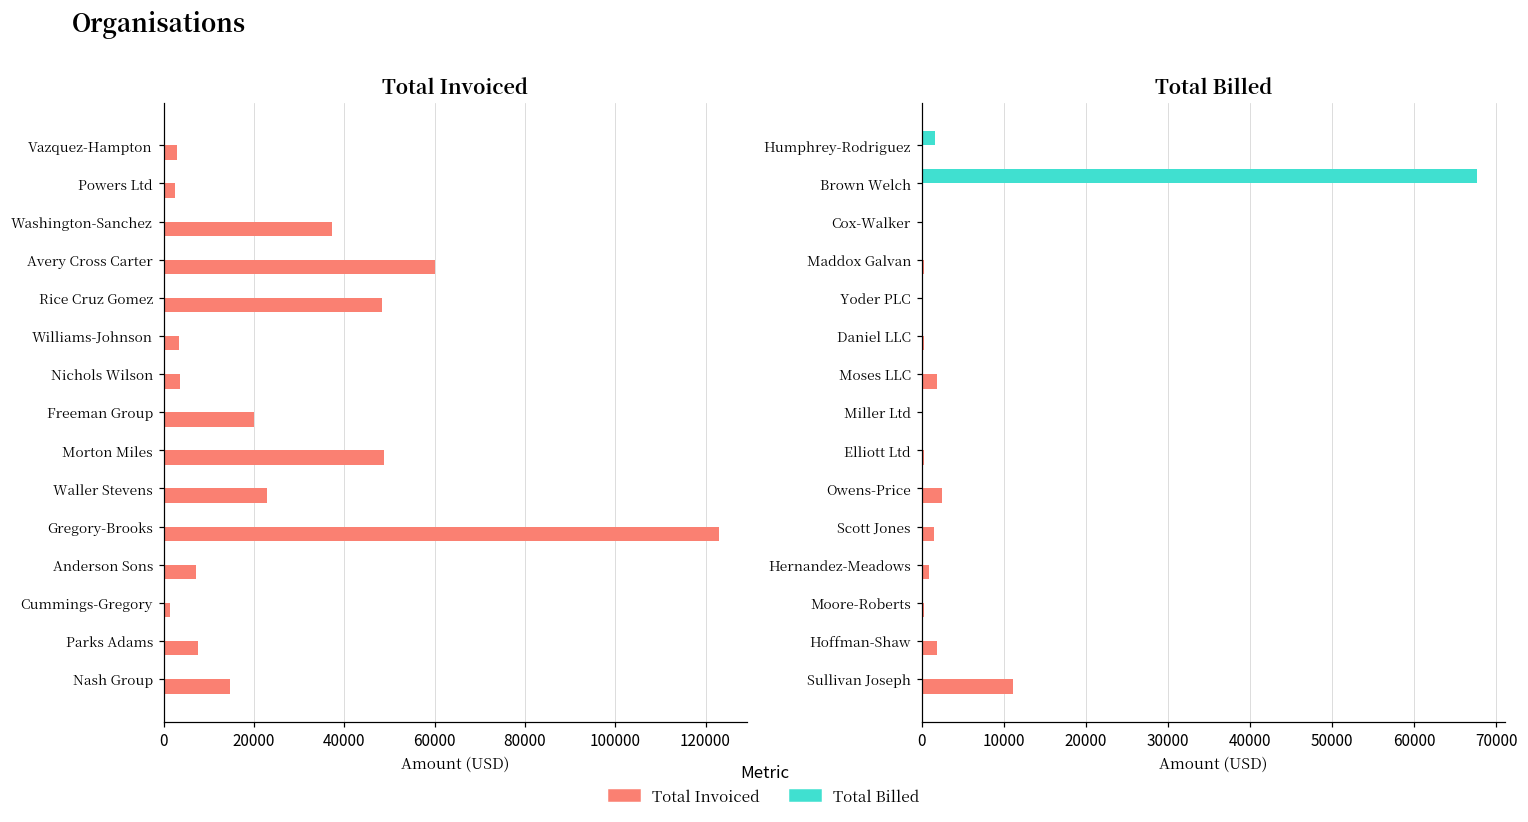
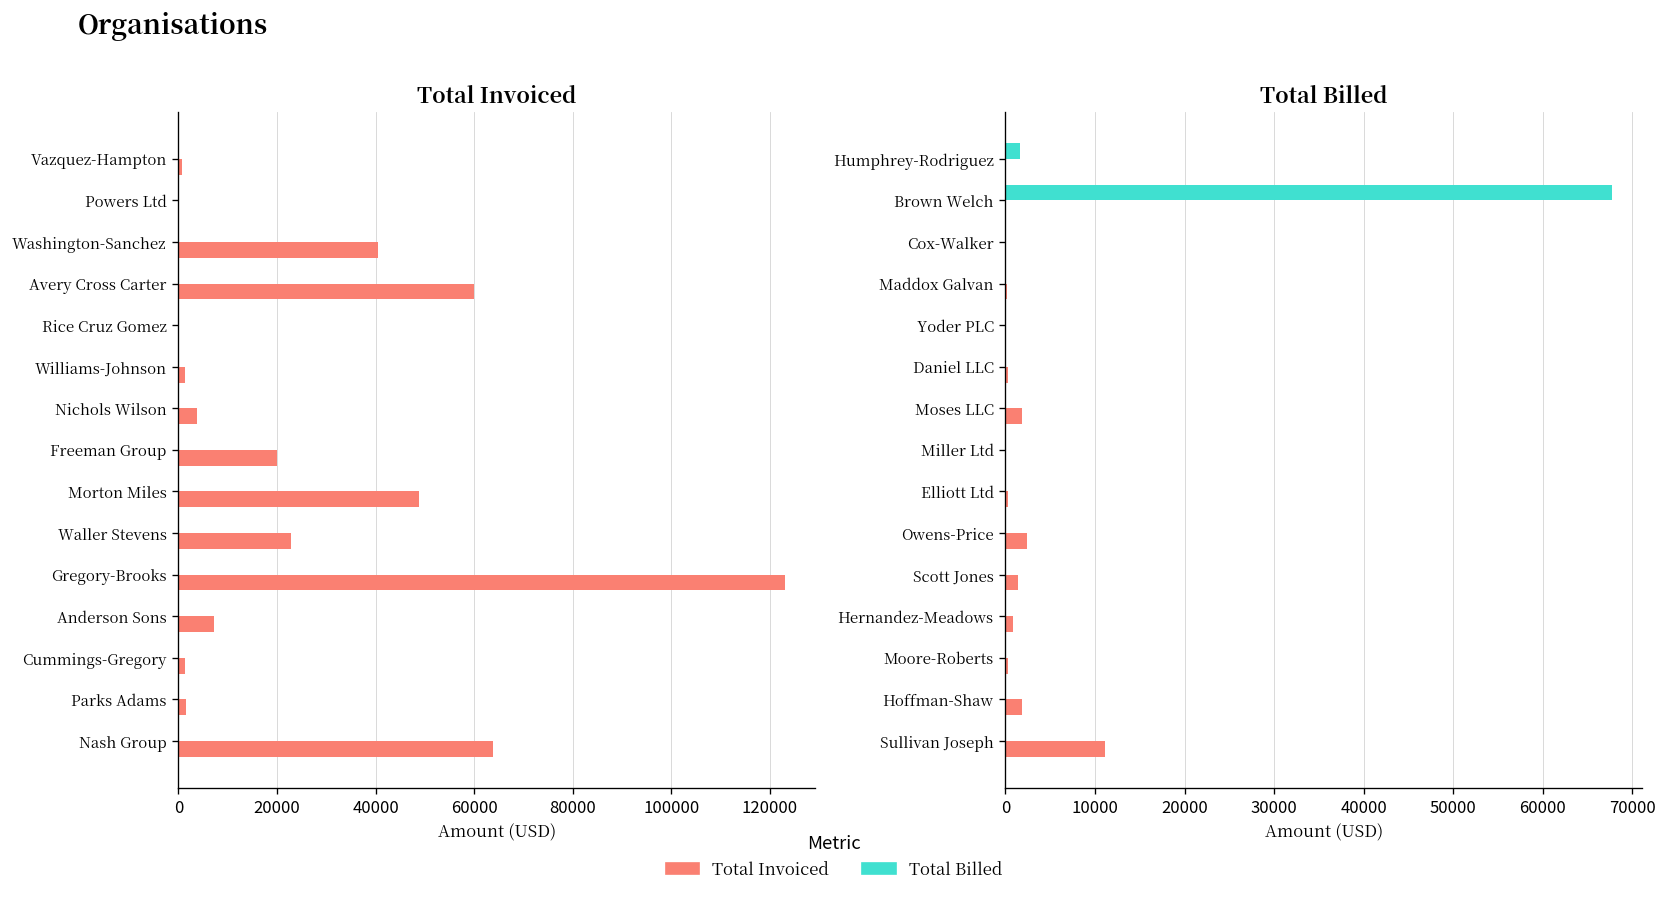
Total Invoiced, Total Invoiced, Vazquez-Hampton: 3000 -> 1000
Total Invoiced, Total Invoiced, Powers Ltd: 2000 -> 0
Total Invoiced, Total Invoiced, Washington-Sanchez: 37000 -> 41000
Total Invoiced, Total Invoiced, Rice Cruz Gomez: 48000 -> 0
Total Invoiced, Total Invoiced, Williams-Johnson: 3000 -> 1000
Total Invoiced, Total Invoiced, Parks Adams: 8000 -> 2000
Total Invoiced, Total Invoiced, Nash Group: 15000 -> 64000
